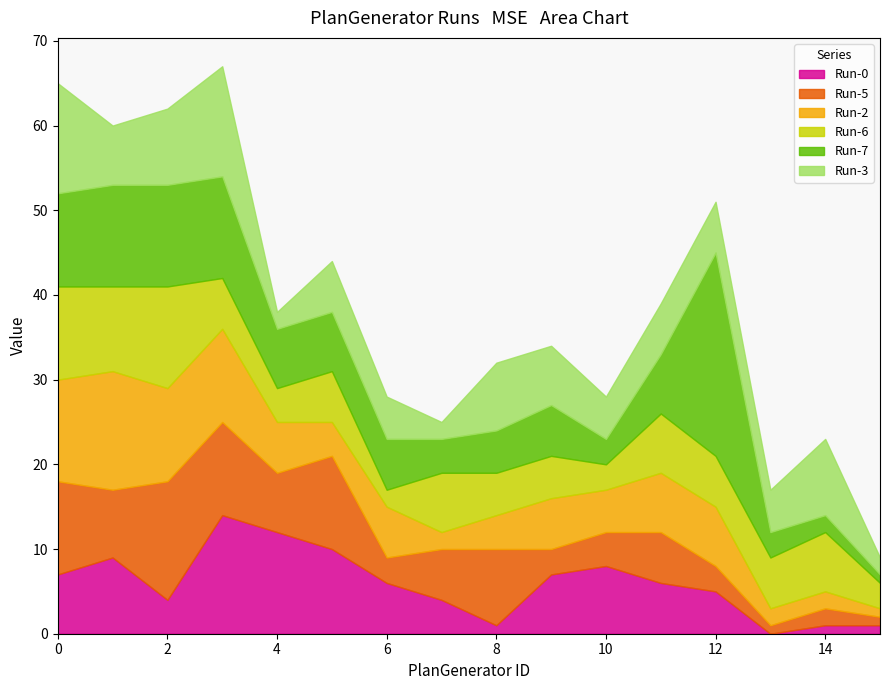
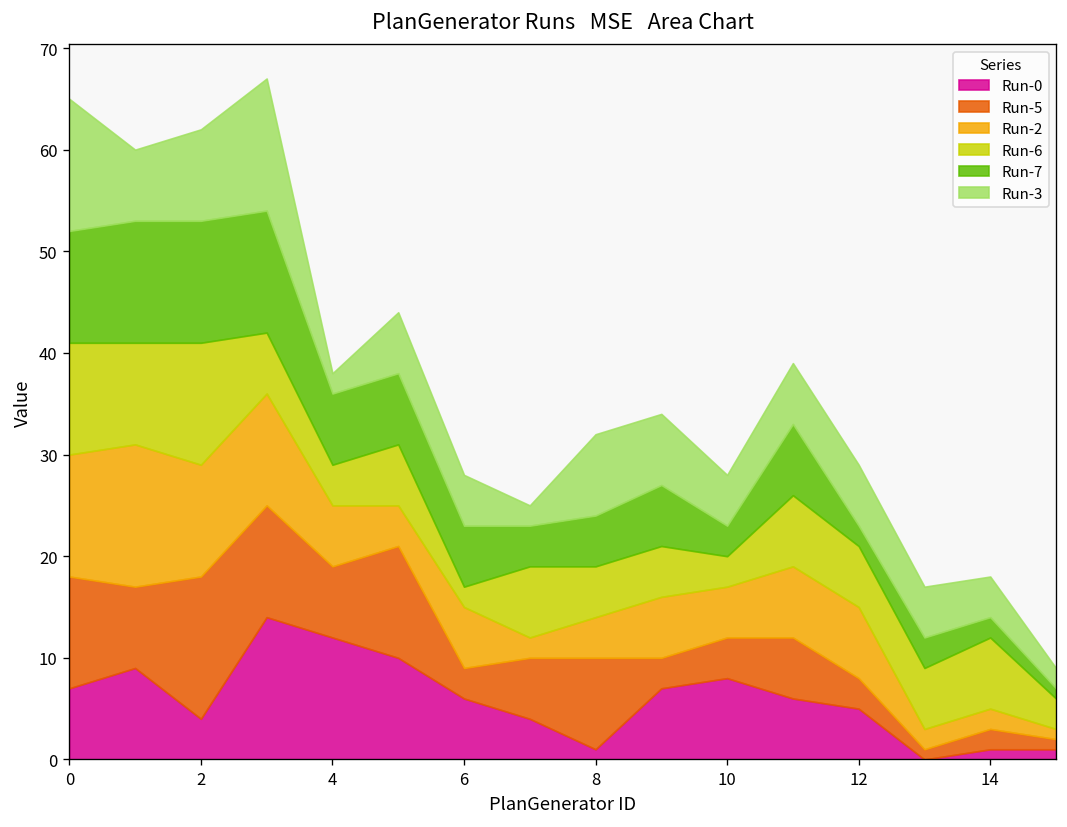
Run-7, 12: 24 -> 2
Run-3, 14: 9 -> 4
